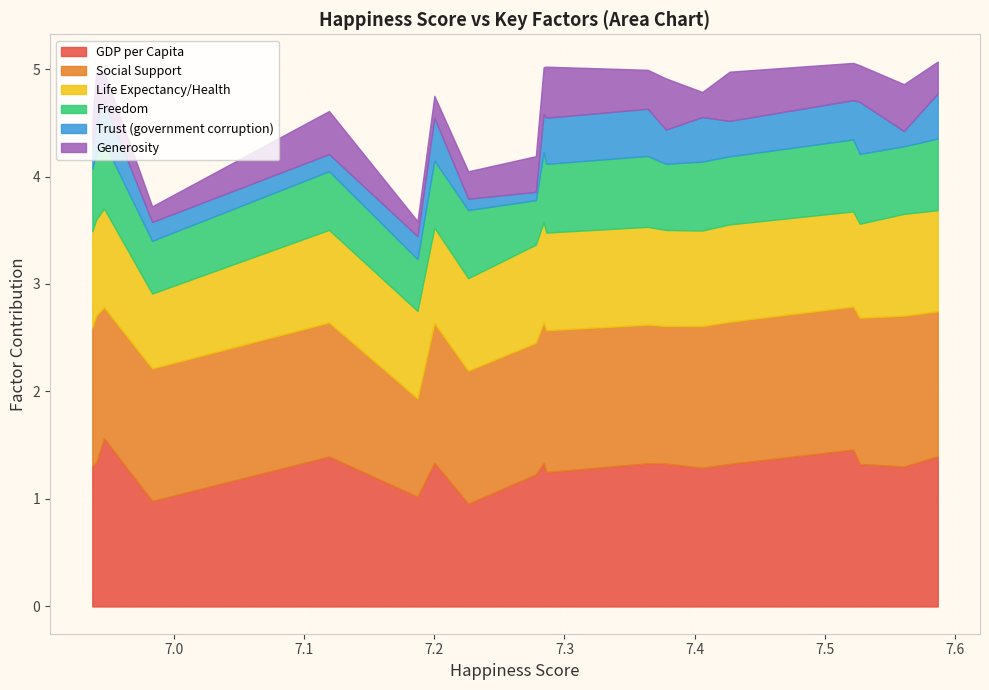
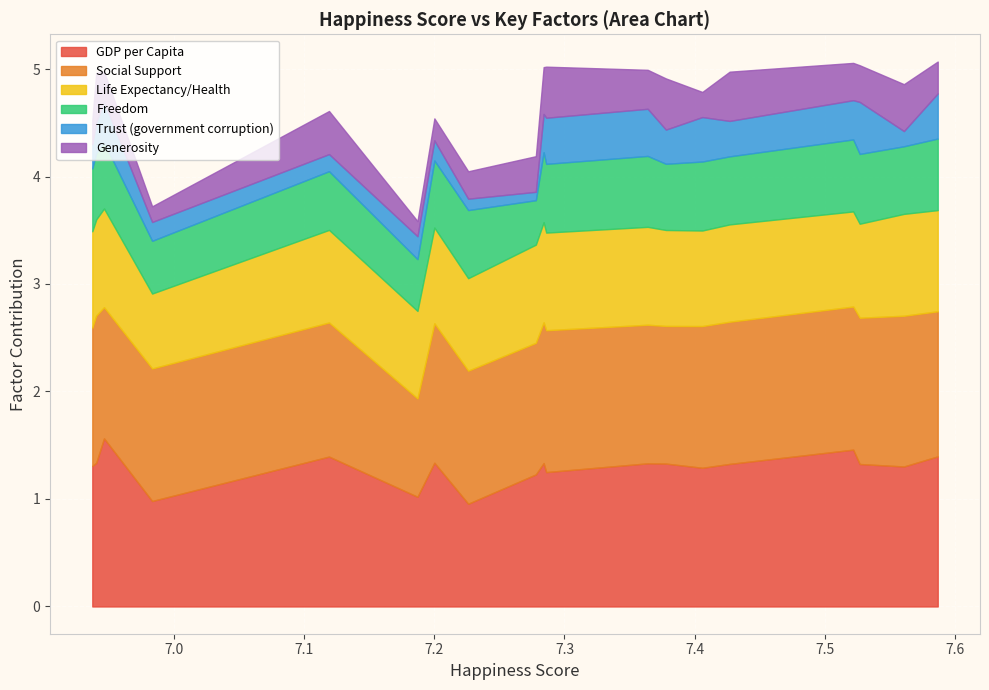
Trust (government corruption), 7.2: 0.40 -> 0.19
